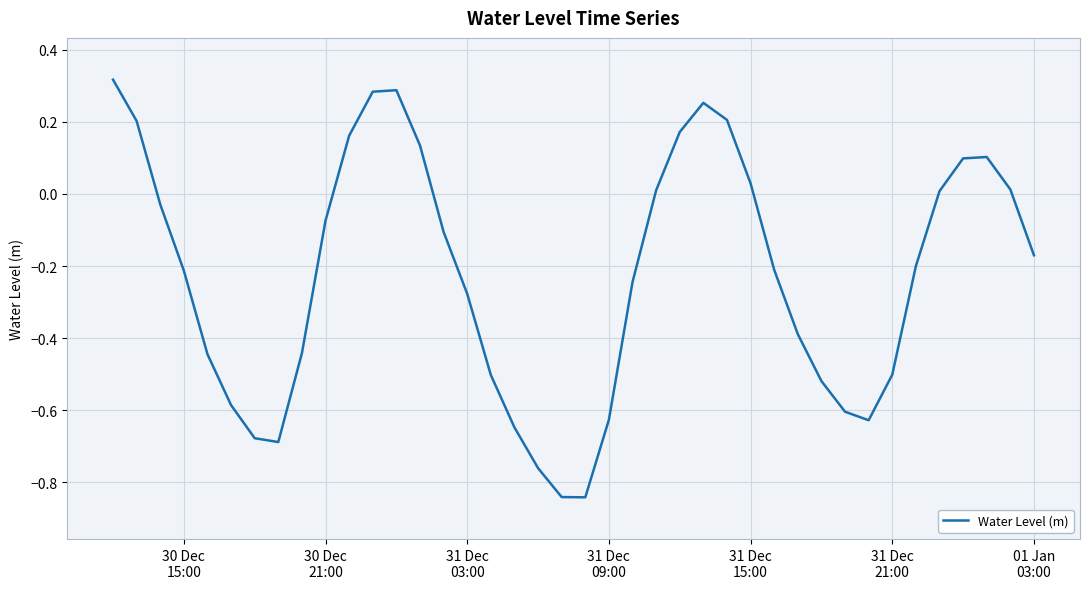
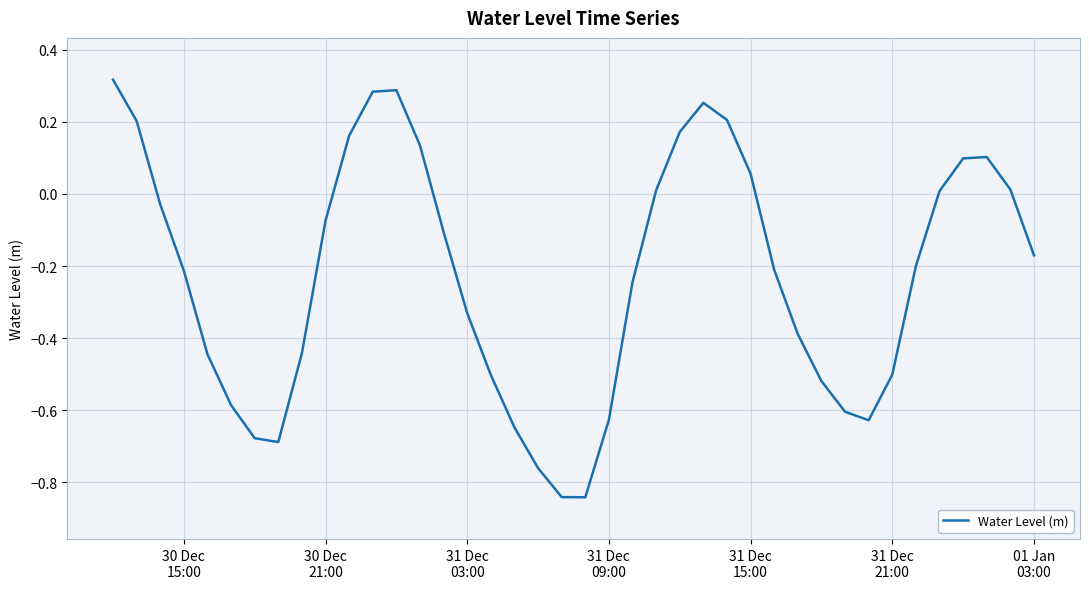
31 Dec 03:00: -0.28 -> -0.33
31 Dec 15:00: 0.03 -> 0.06
